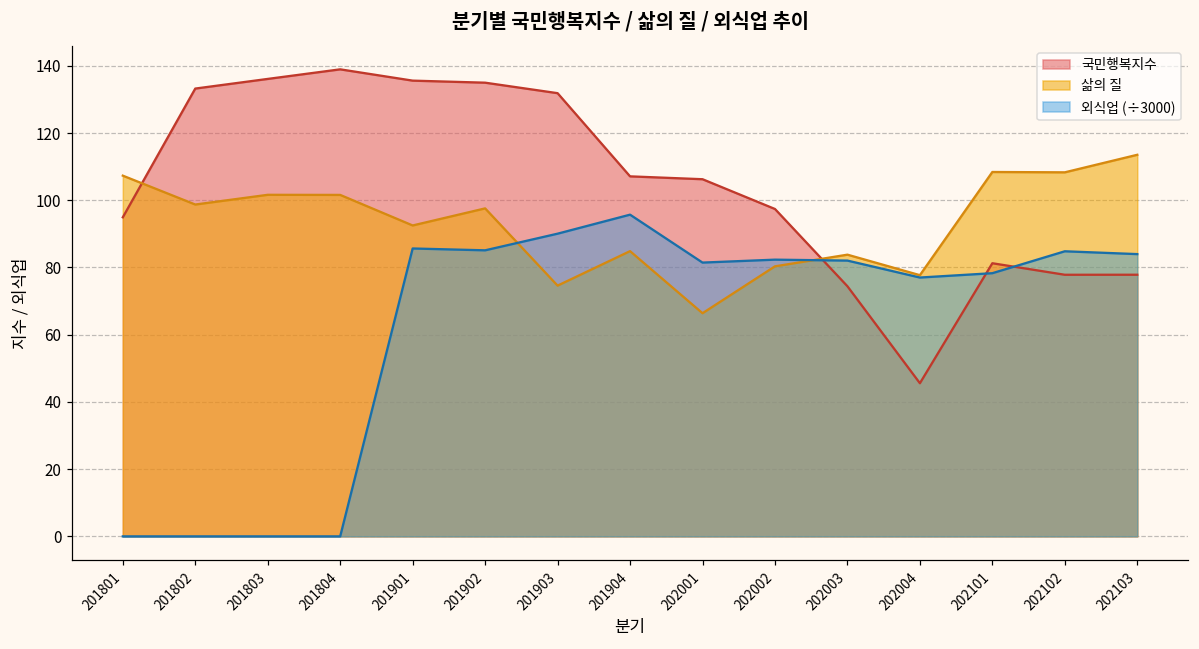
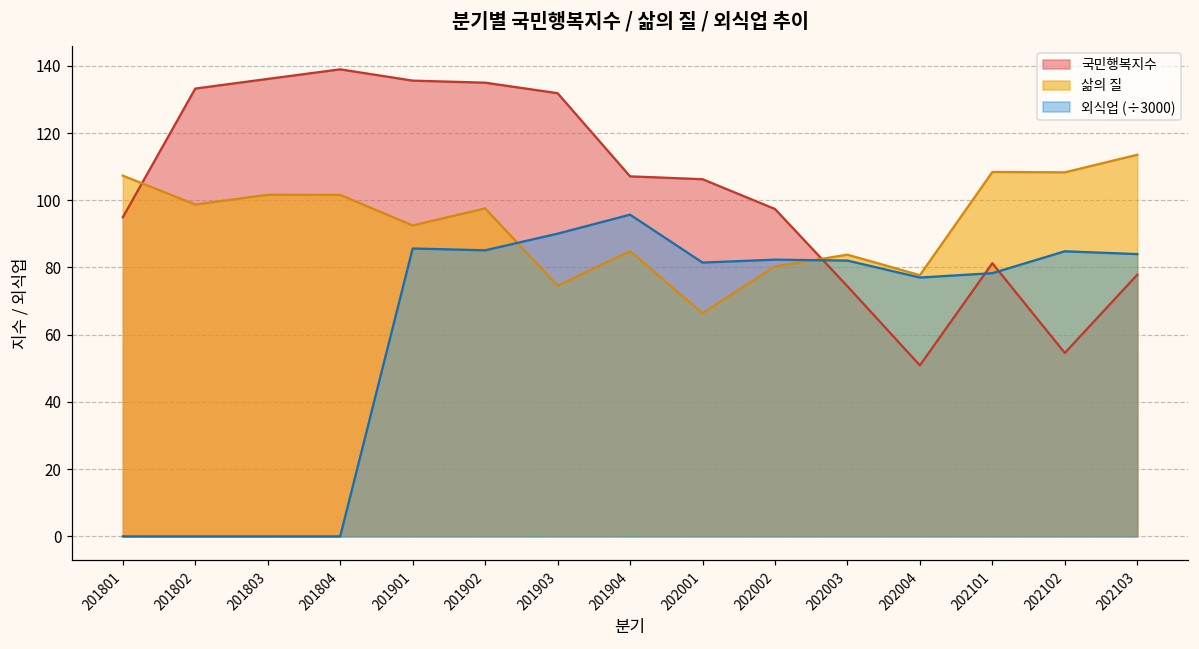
국민행복지수, 202004: 46 -> 51
국민행복지수, 202102: 78 -> 55
